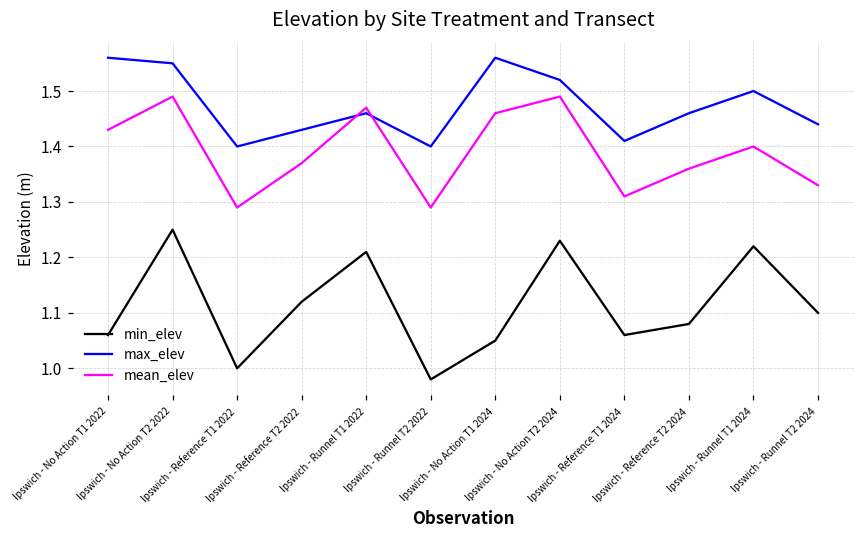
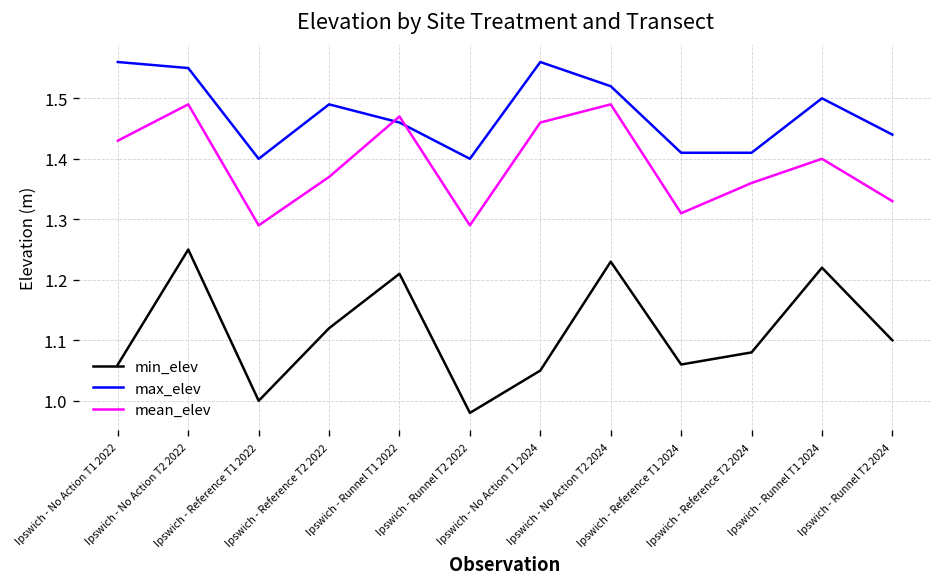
max_elev, Ipswich - Reference T2 2022: 1.43 -> 1.49
max_elev, Ipswich - Reference T2 2024: 1.46 -> 1.41
